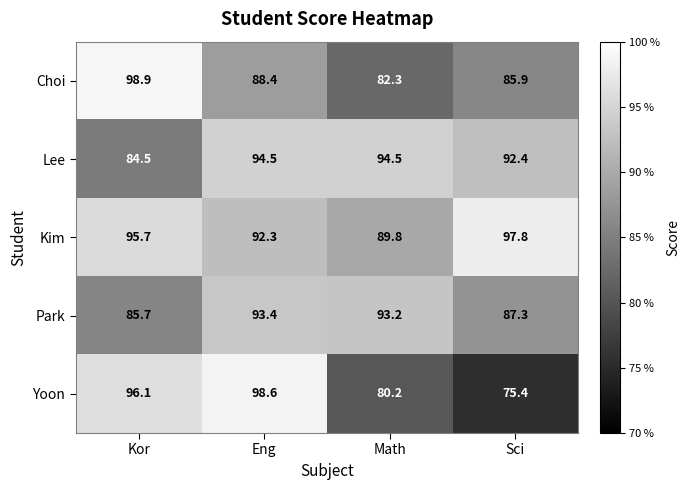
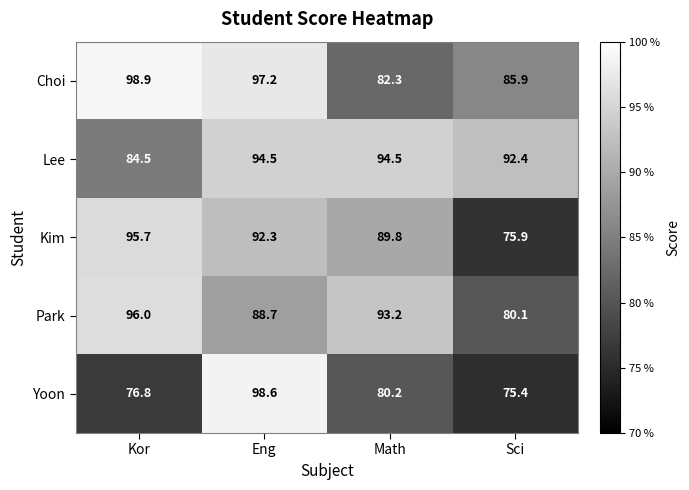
Choi, Eng: 88.4 -> 97.2
Kim, Sci: 97.8 -> 75.9
Park, Kor: 85.7 -> 96.0
Park, Eng: 93.4 -> 88.7
Park, Sci: 87.3 -> 80.1
Yoon, Kor: 96.1 -> 76.8
